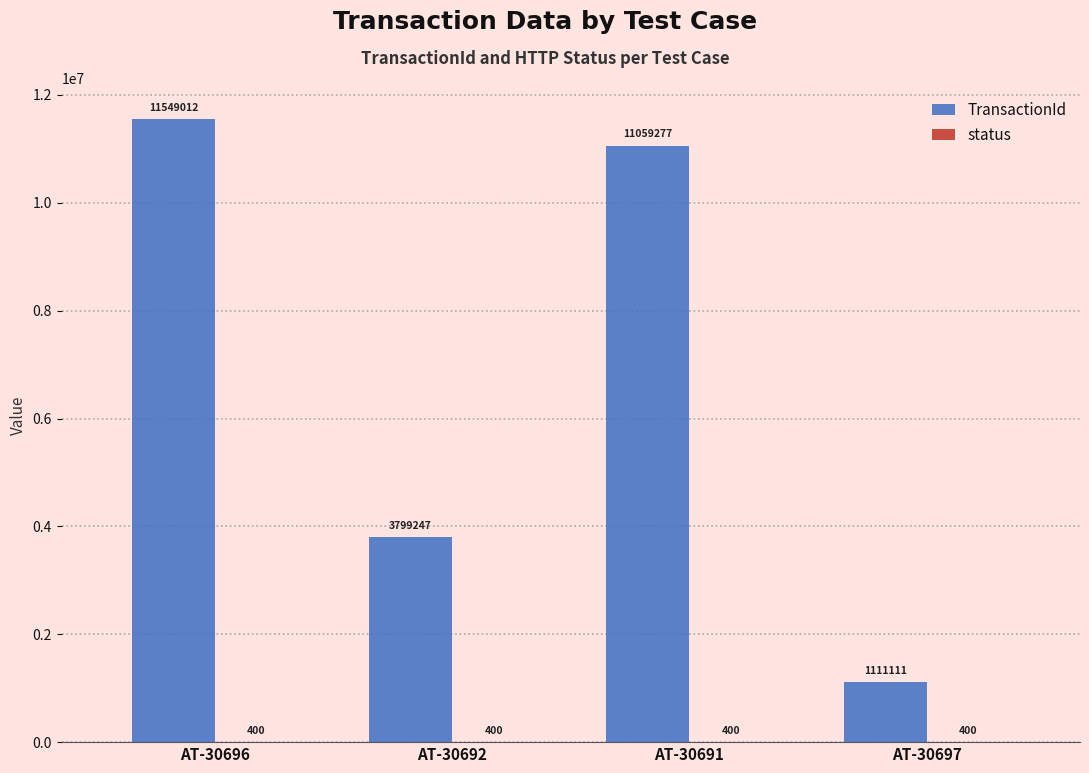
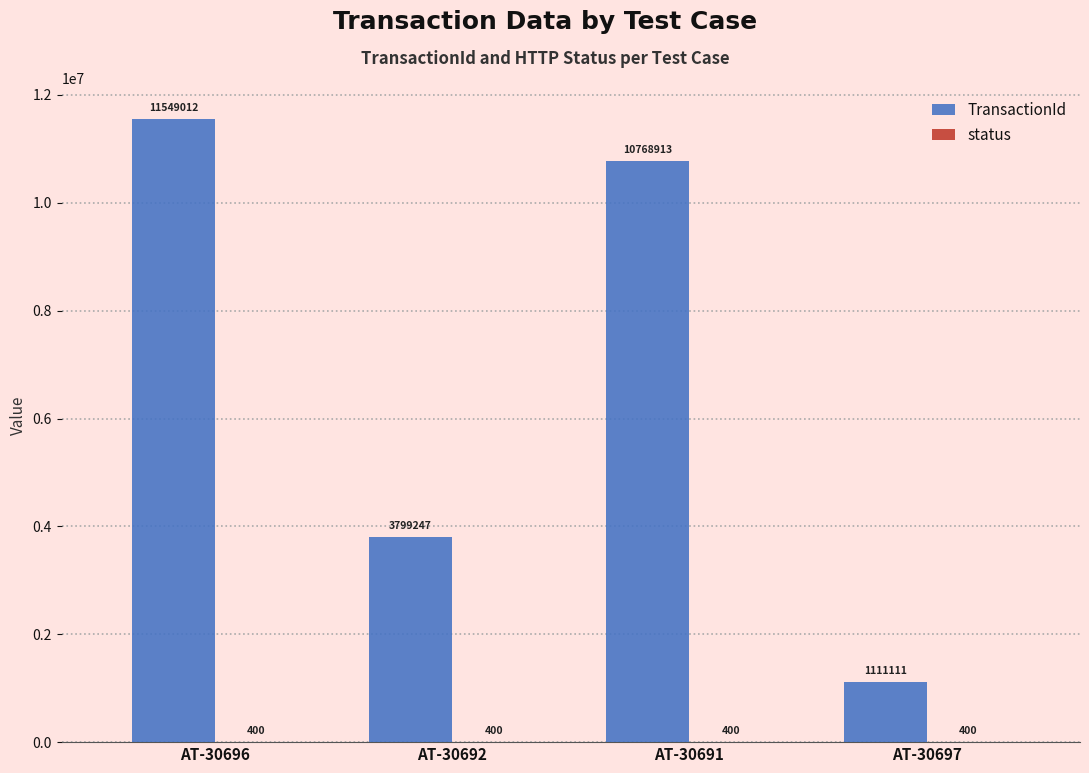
TransactionId, AT-30691: 11059277 -> 10768913
